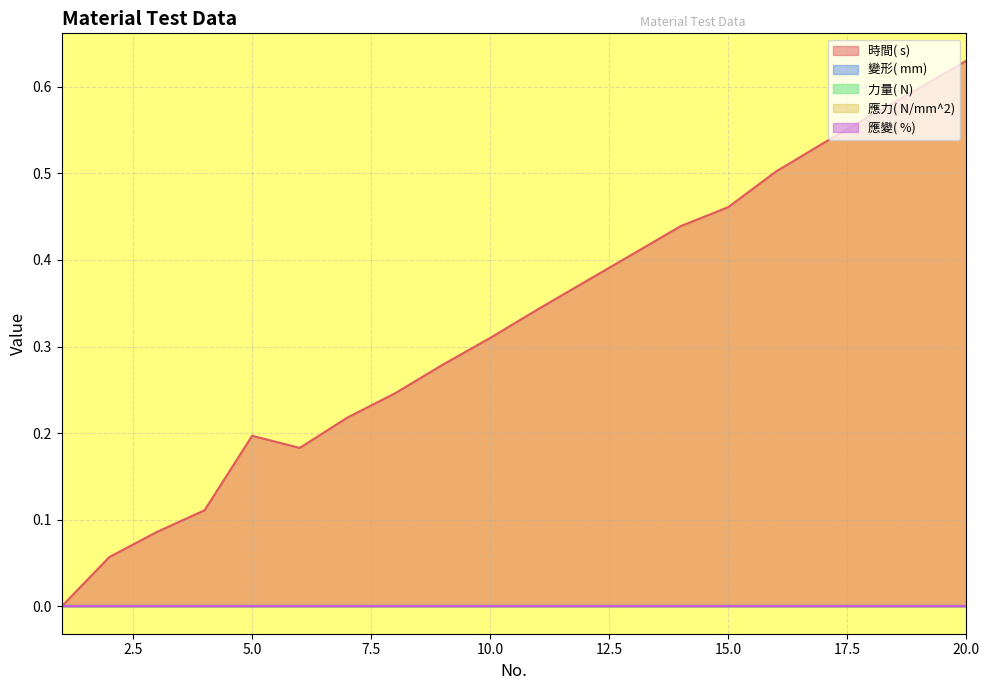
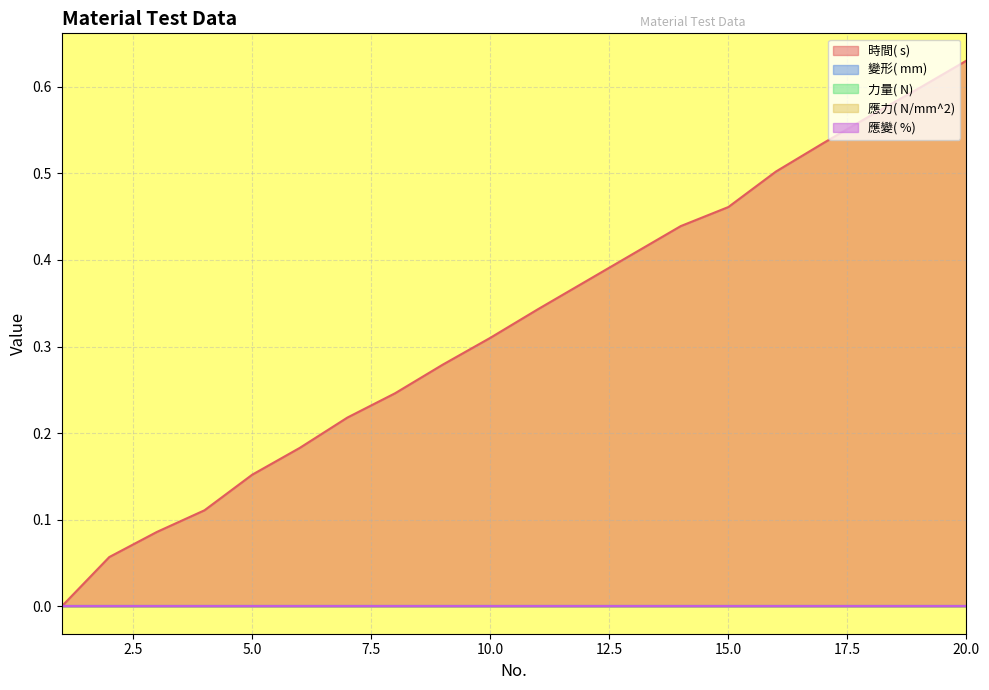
時間( s), 5.0: 0.20 -> 0.15
